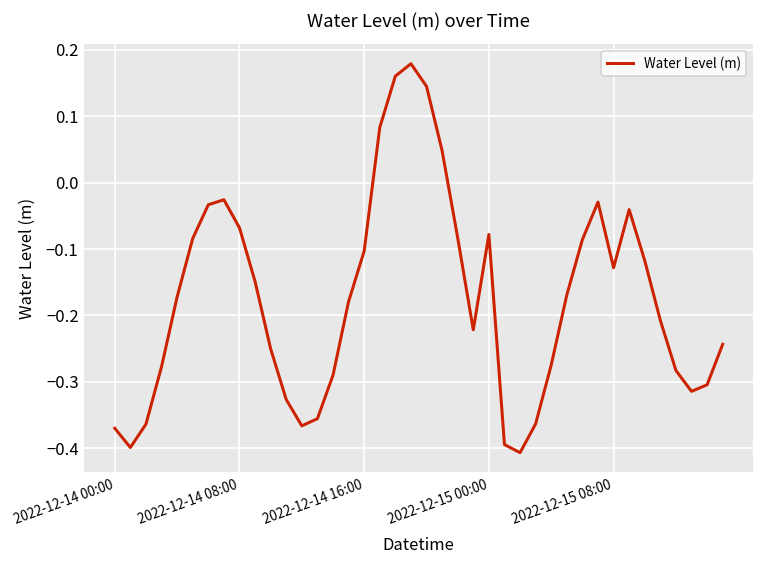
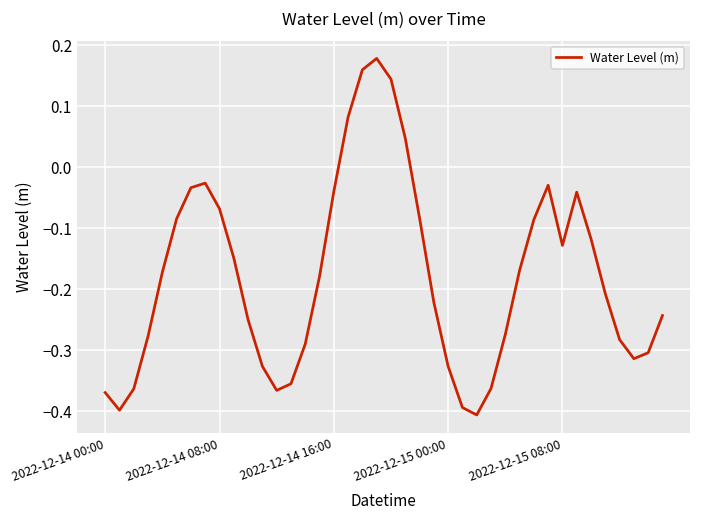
2022-12-14 16:00: -0.10 -> -0.04
2022-12-15 00:00: -0.08 -> -0.33
